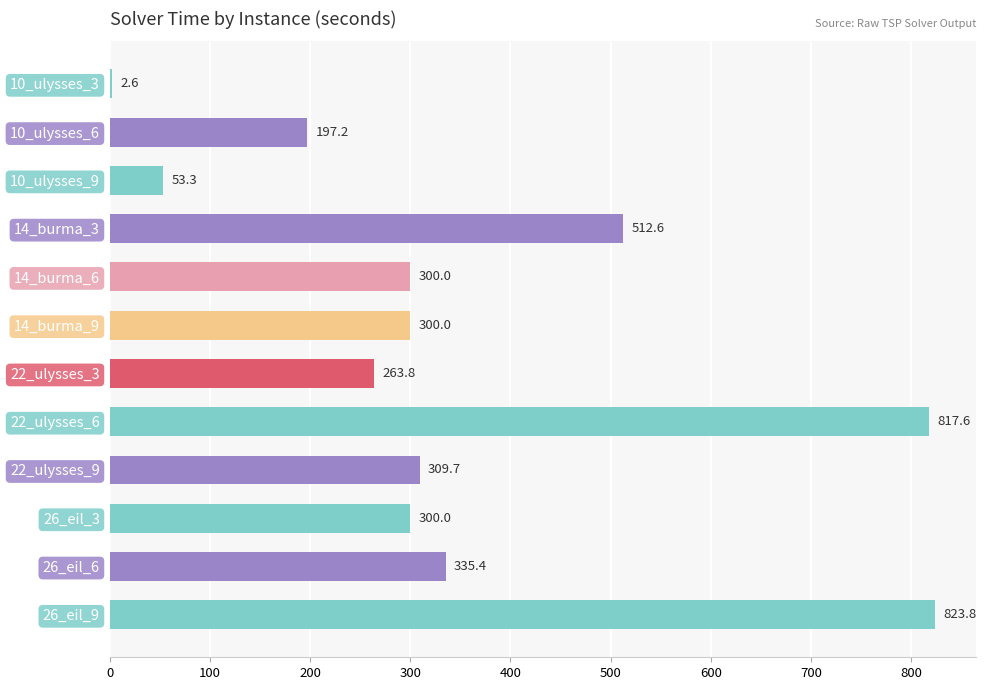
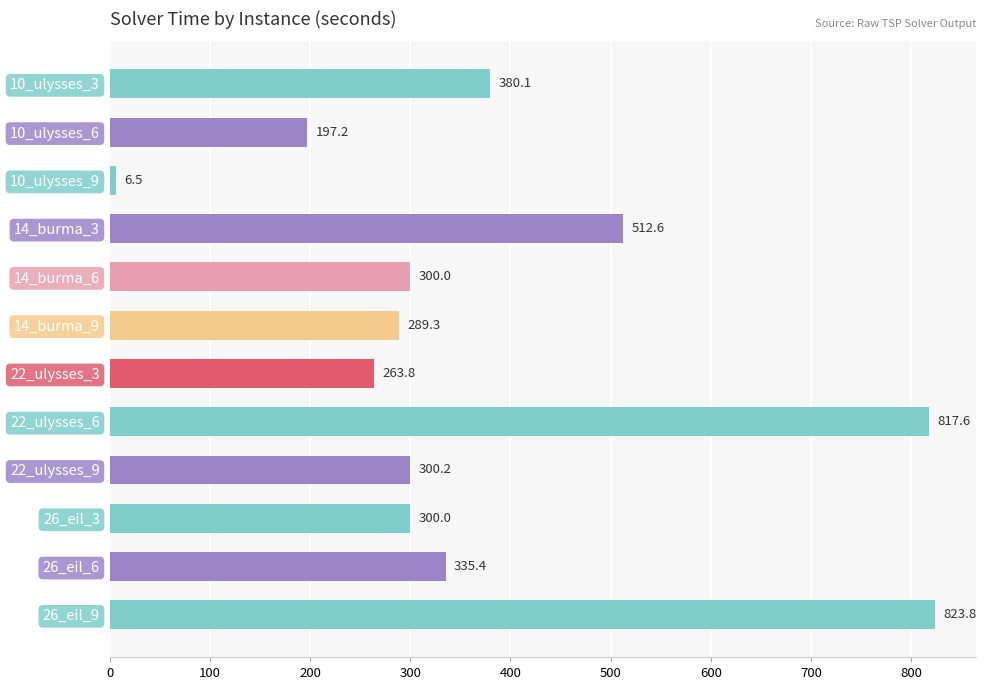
10_ulysses_3: 2.6 -> 380.1
10_ulysses_9: 53.3 -> 6.5
14_burma_9: 300.0 -> 289.3
22_ulysses_9: 309.7 -> 300.2
